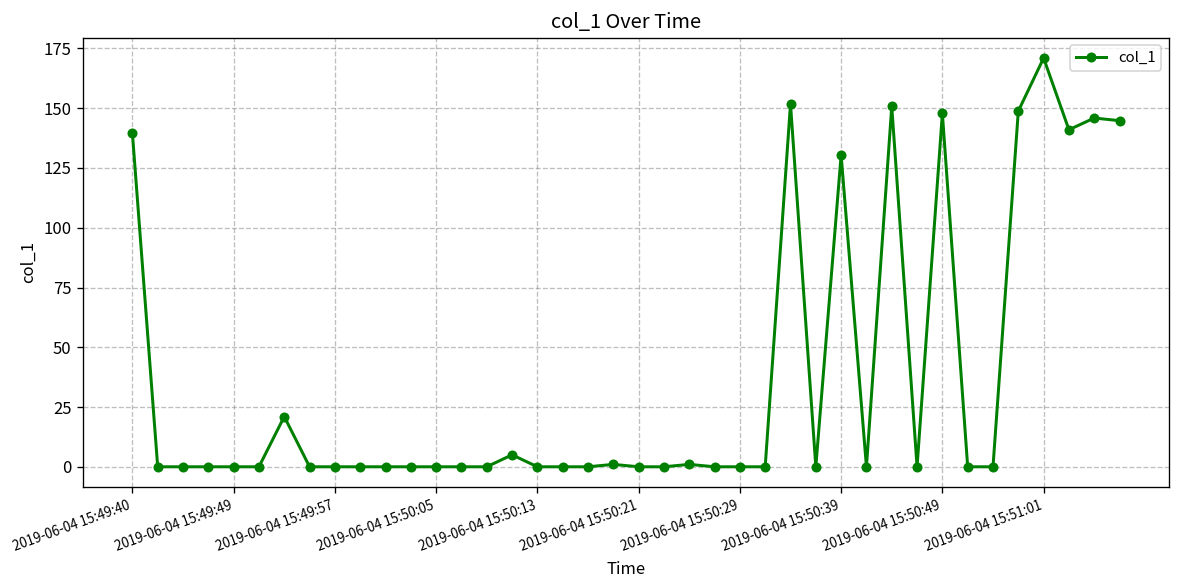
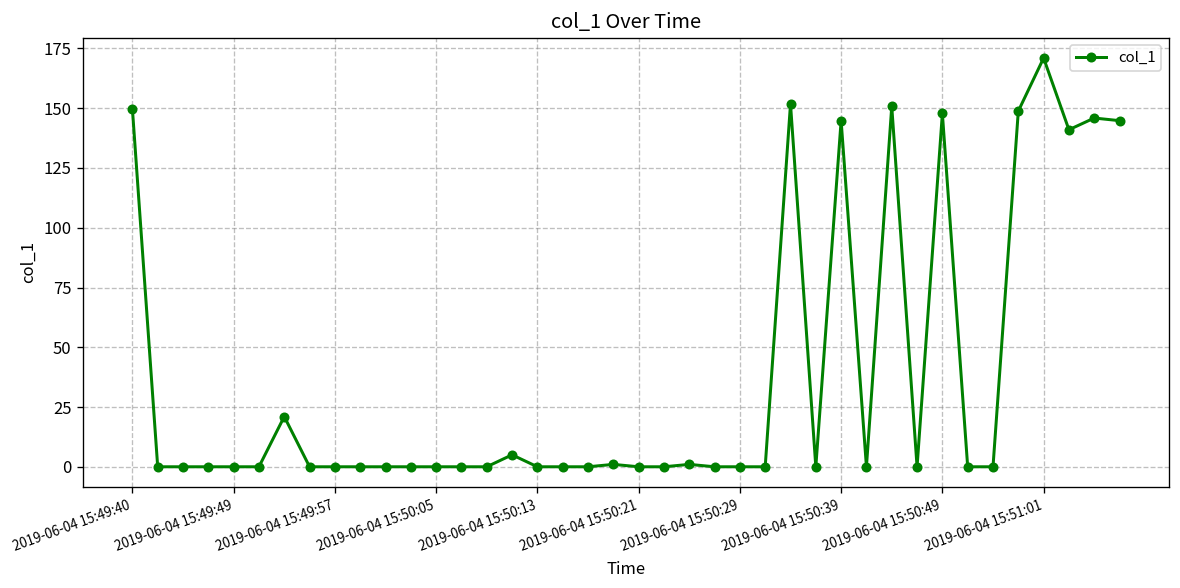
2019-06-04 15:49:40: 140 -> 150
2019-06-04 15:50:39: 130 -> 145
